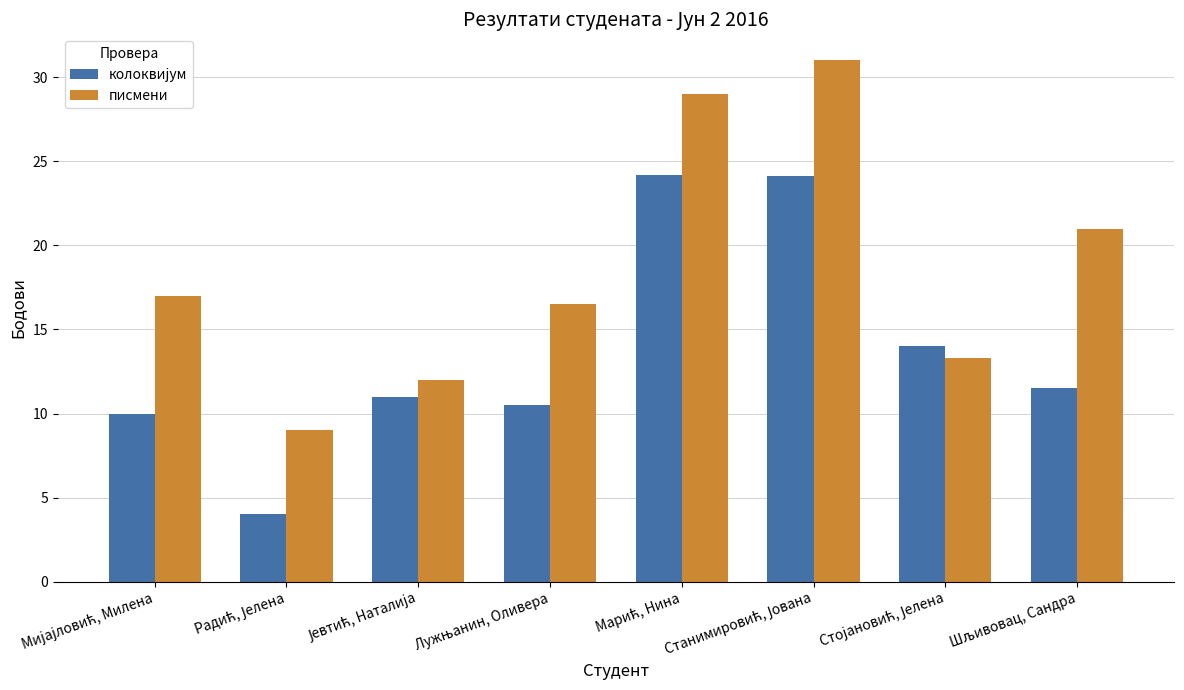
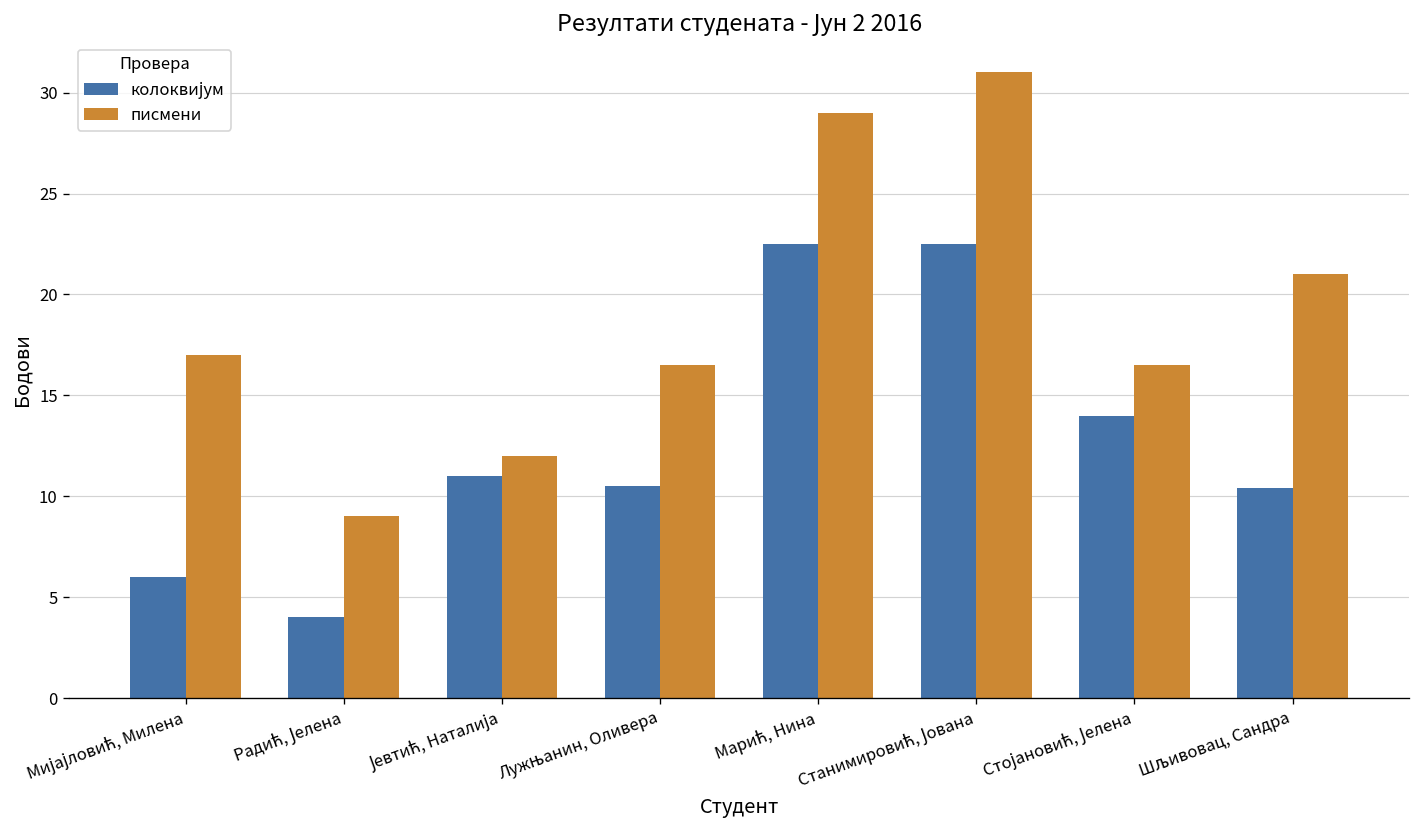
колоквијум, Мијајловић, Милена: 10 -> 6
колоквијум, Марић, Нина: 24.2 -> 22.5
колоквијум, Станимировић, Јована: 24.1 -> 22.5
писмени, Стојановић, Јелена: 13.3 -> 16.5
колоквијум, Шљивовац, Сандра: 11.5 -> 10.4
